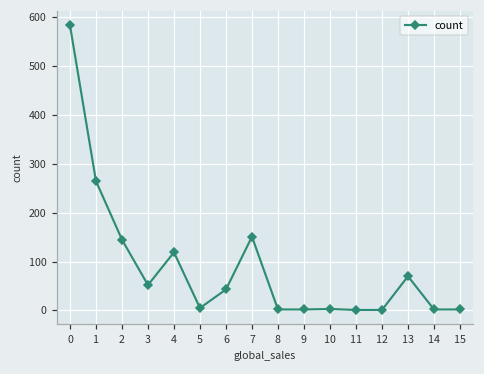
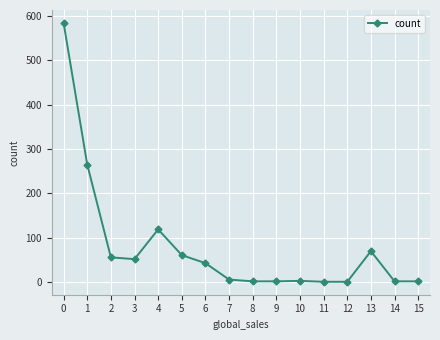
2: 150 -> 60
5: 10 -> 60
7: 150 -> 10
